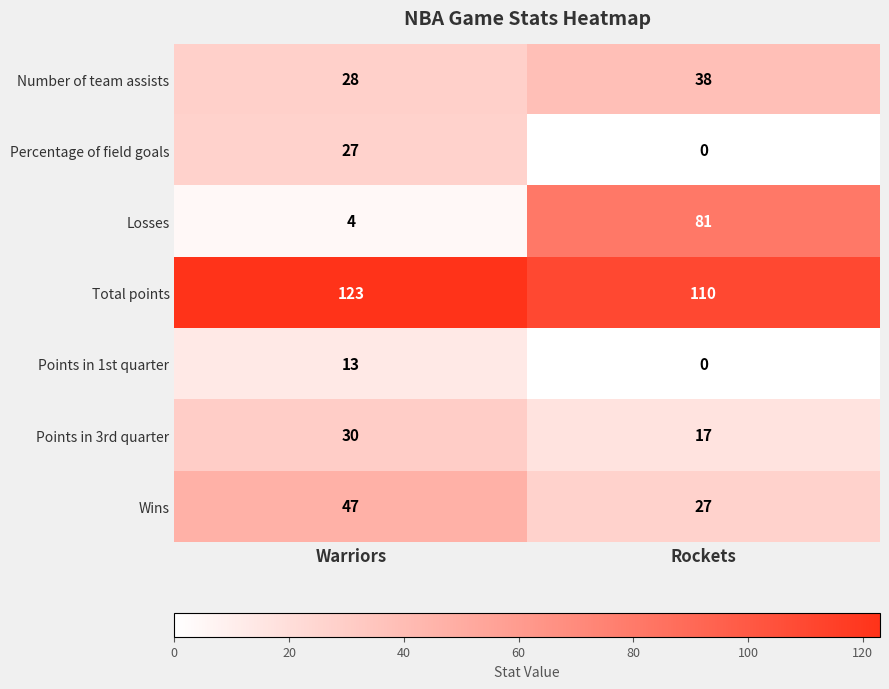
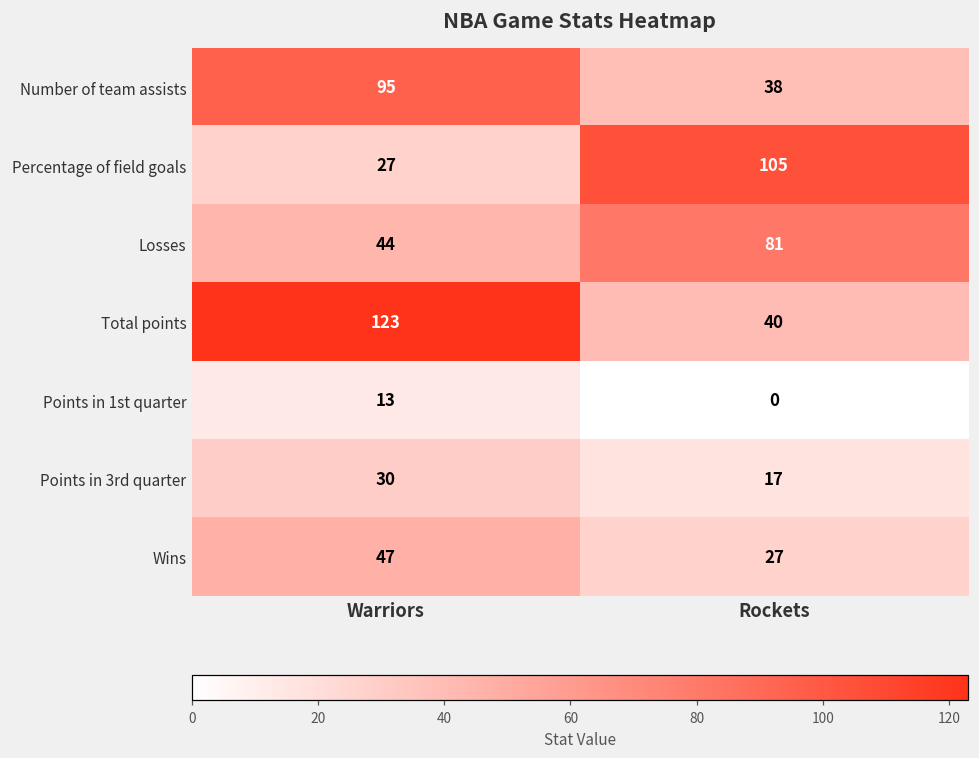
Number of team assists, Warriors: 28 -> 95
Percentage of field goals, Rockets: 0 -> 105
Losses, Warriors: 4 -> 44
Total points, Rockets: 110 -> 40
